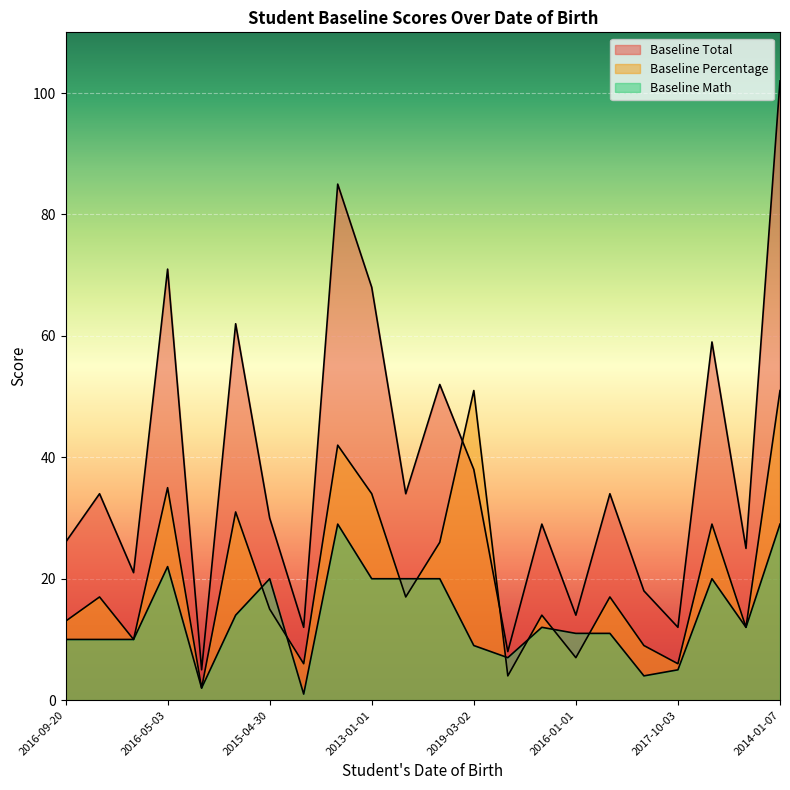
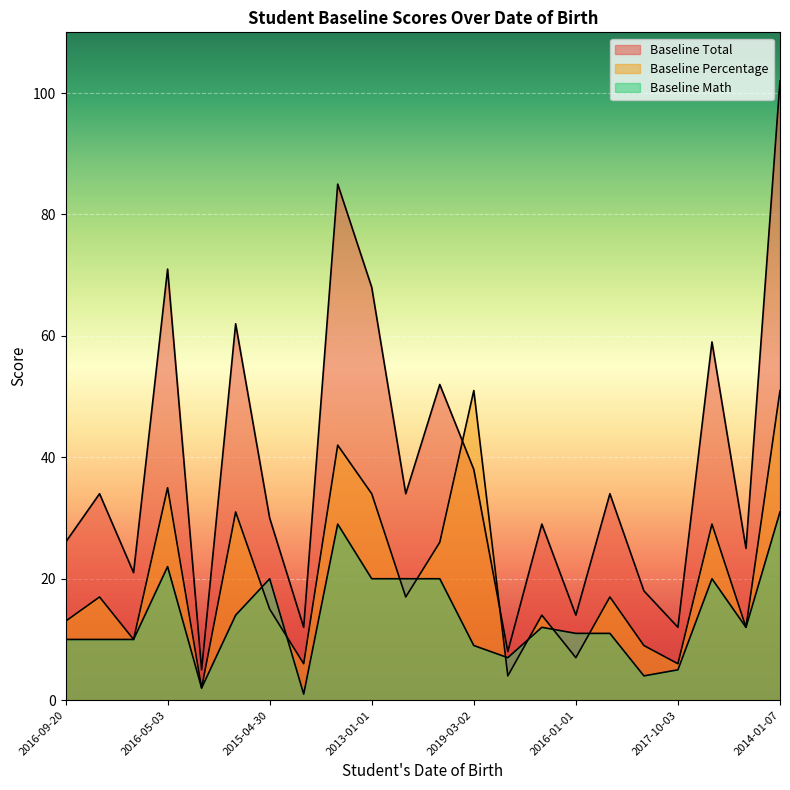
Baseline Math, 2014-01-07: 29 -> 31
